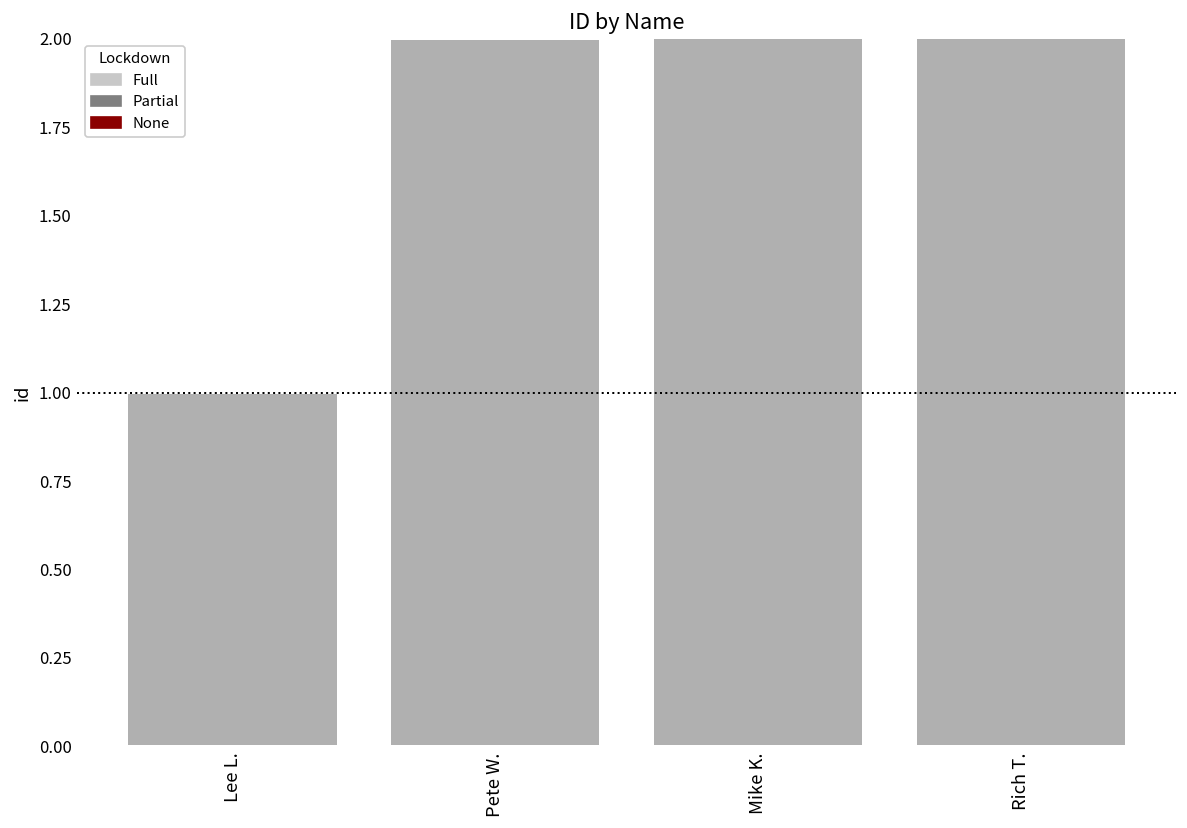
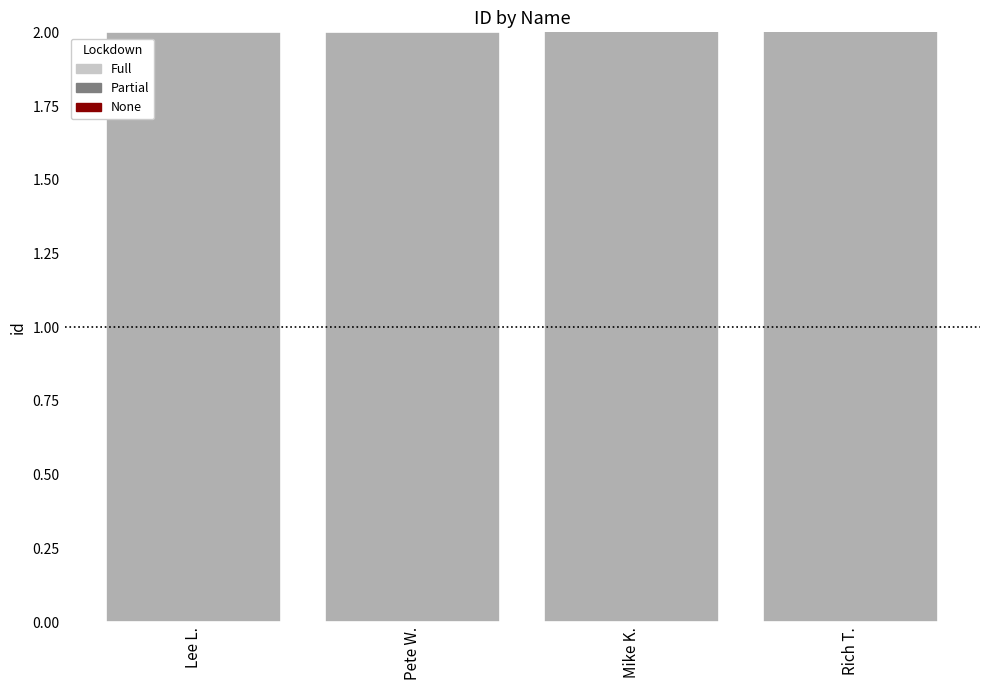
Lee L.: 1 -> 2
